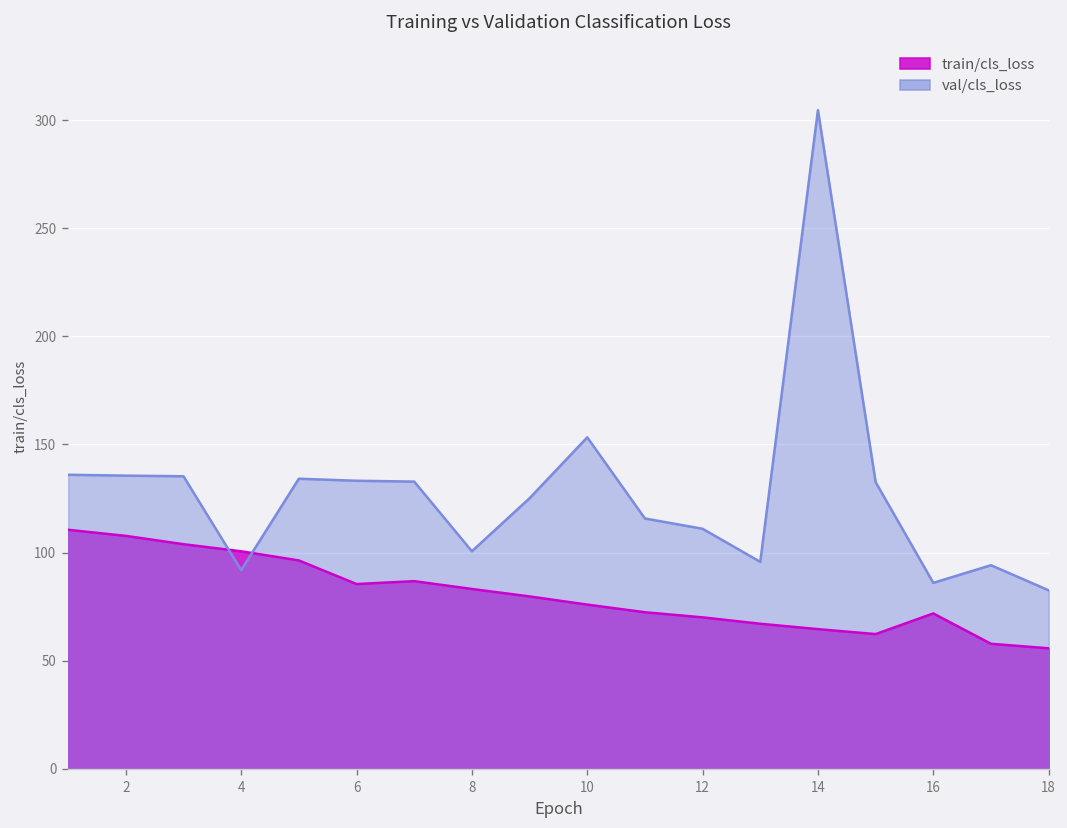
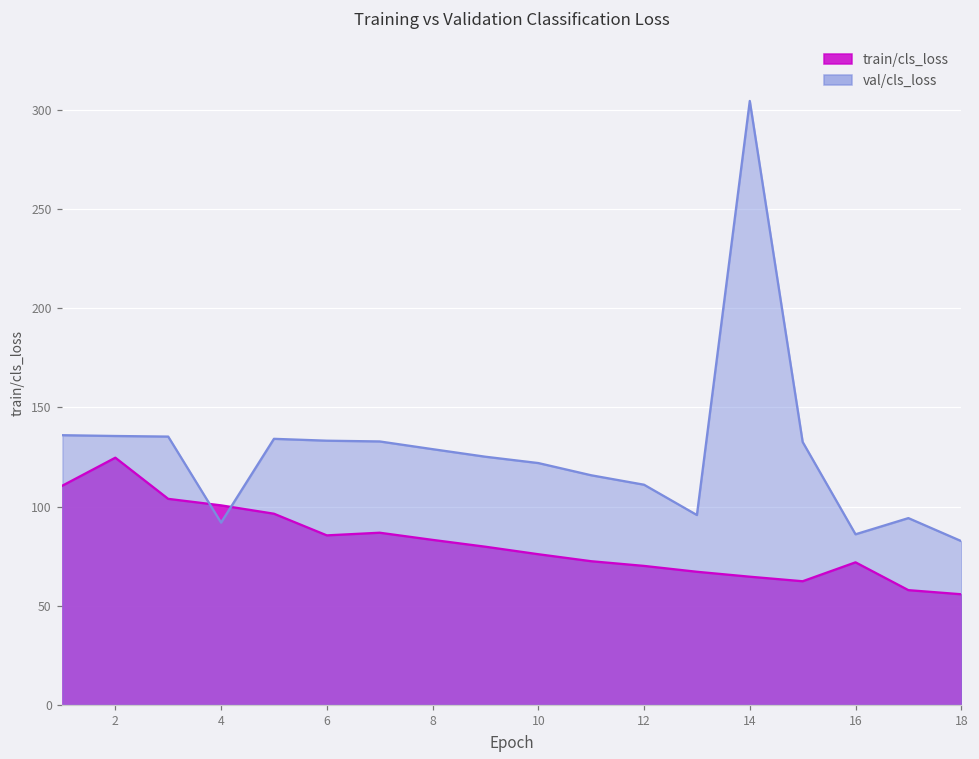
train/cls_loss, 2: 108 -> 125
val/cls_loss, 8: 101 -> 129
val/cls_loss, 10: 153 -> 122
